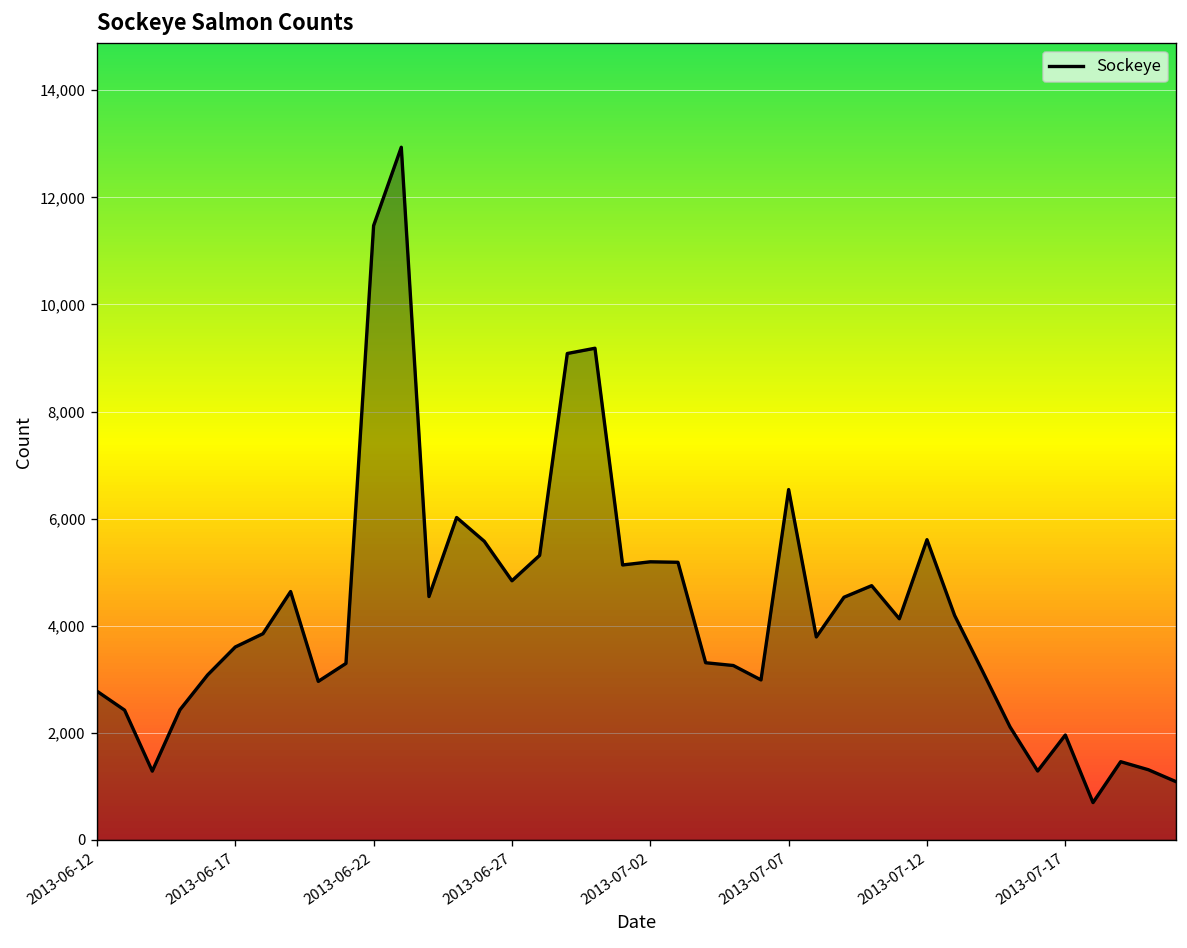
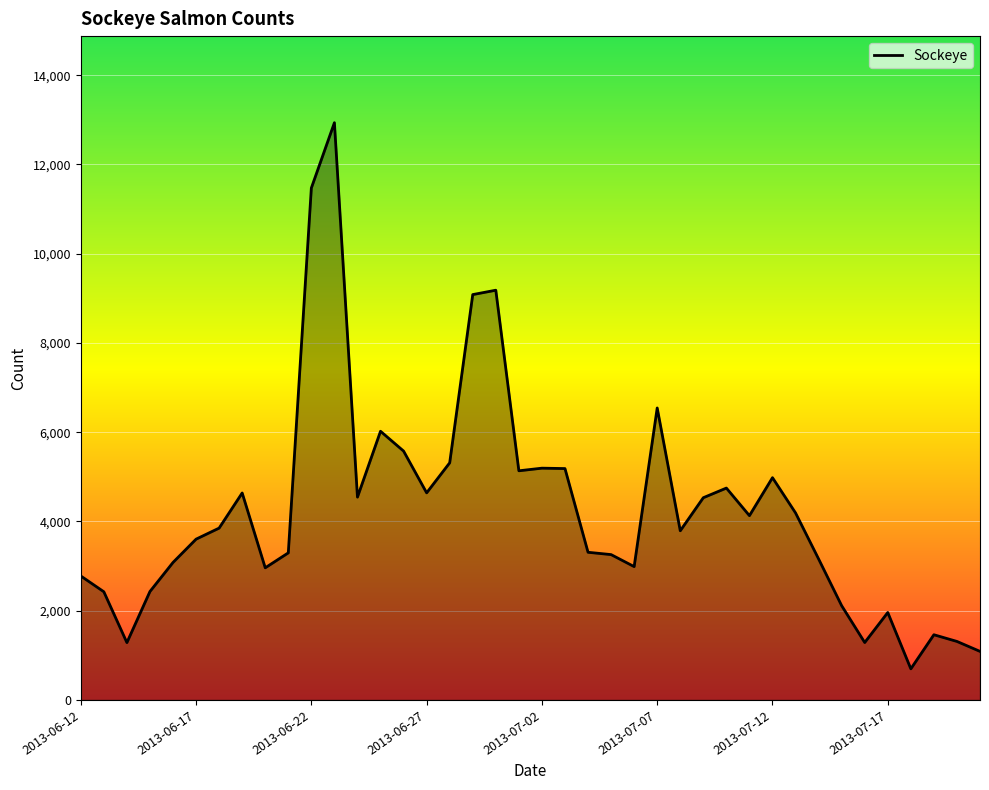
2013-06-27: 4,800 -> 4,600
2013-07-12: 5,600 -> 5,000
